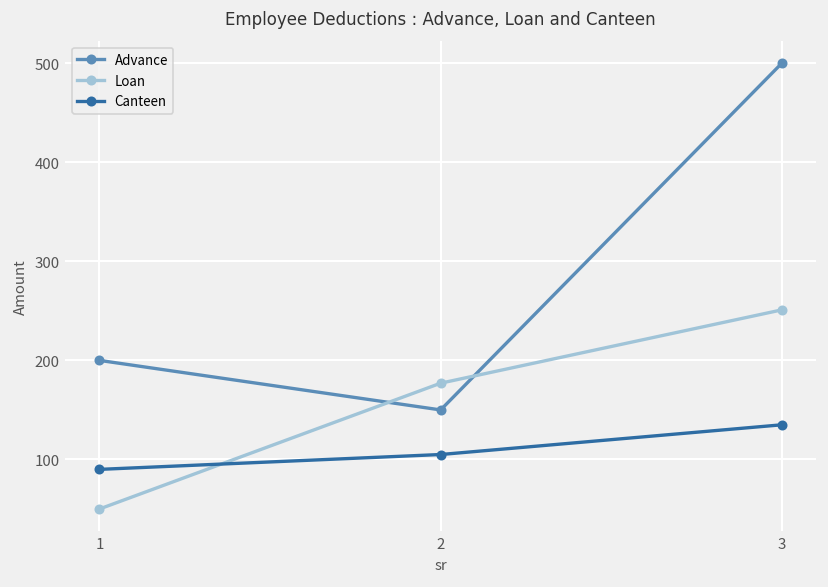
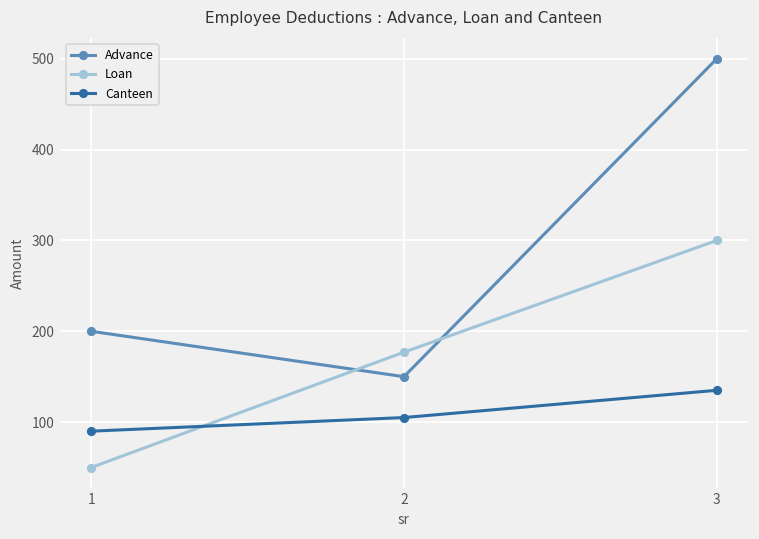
Loan, 3: 250 -> 300
